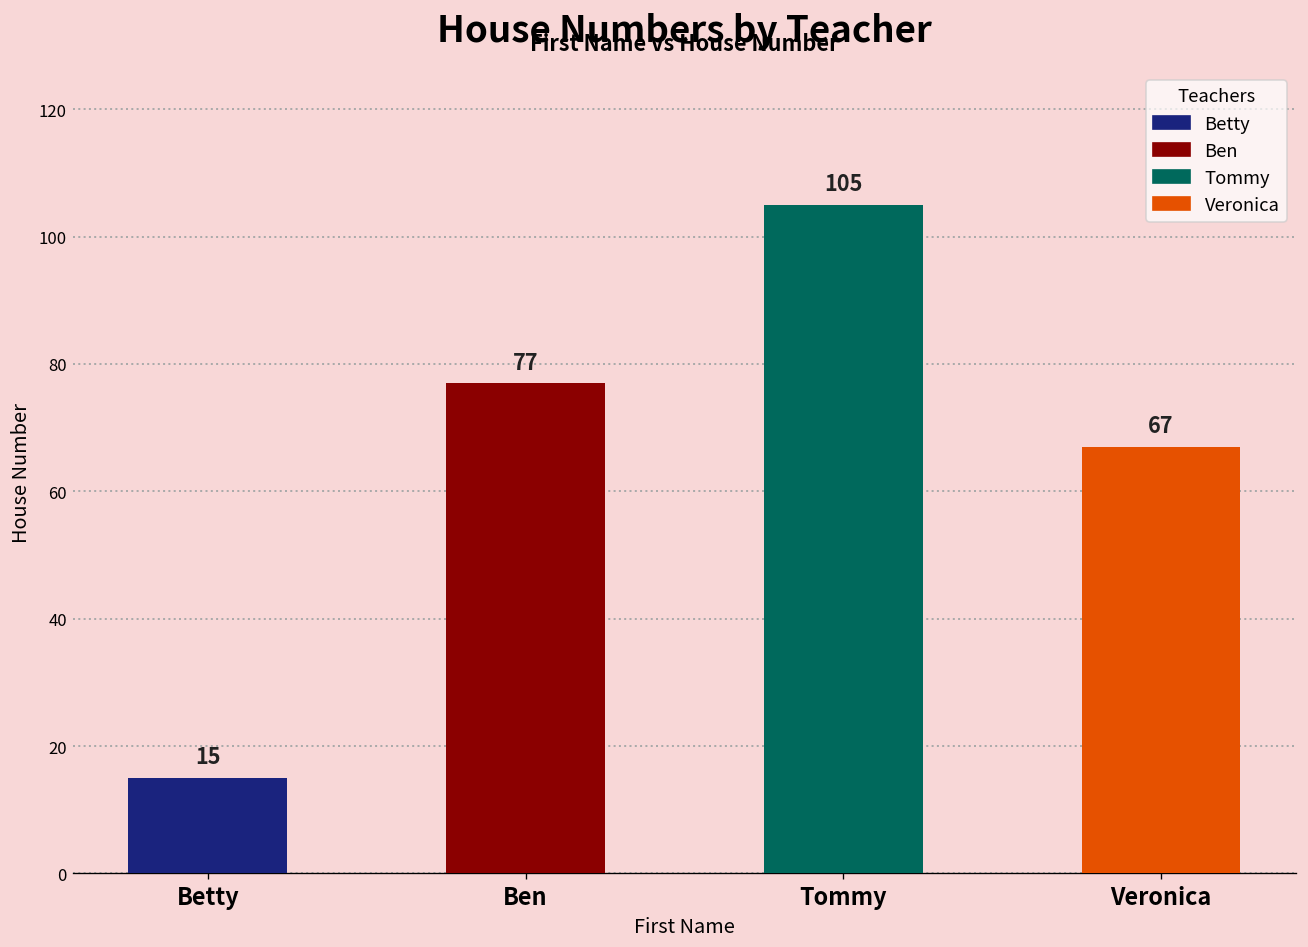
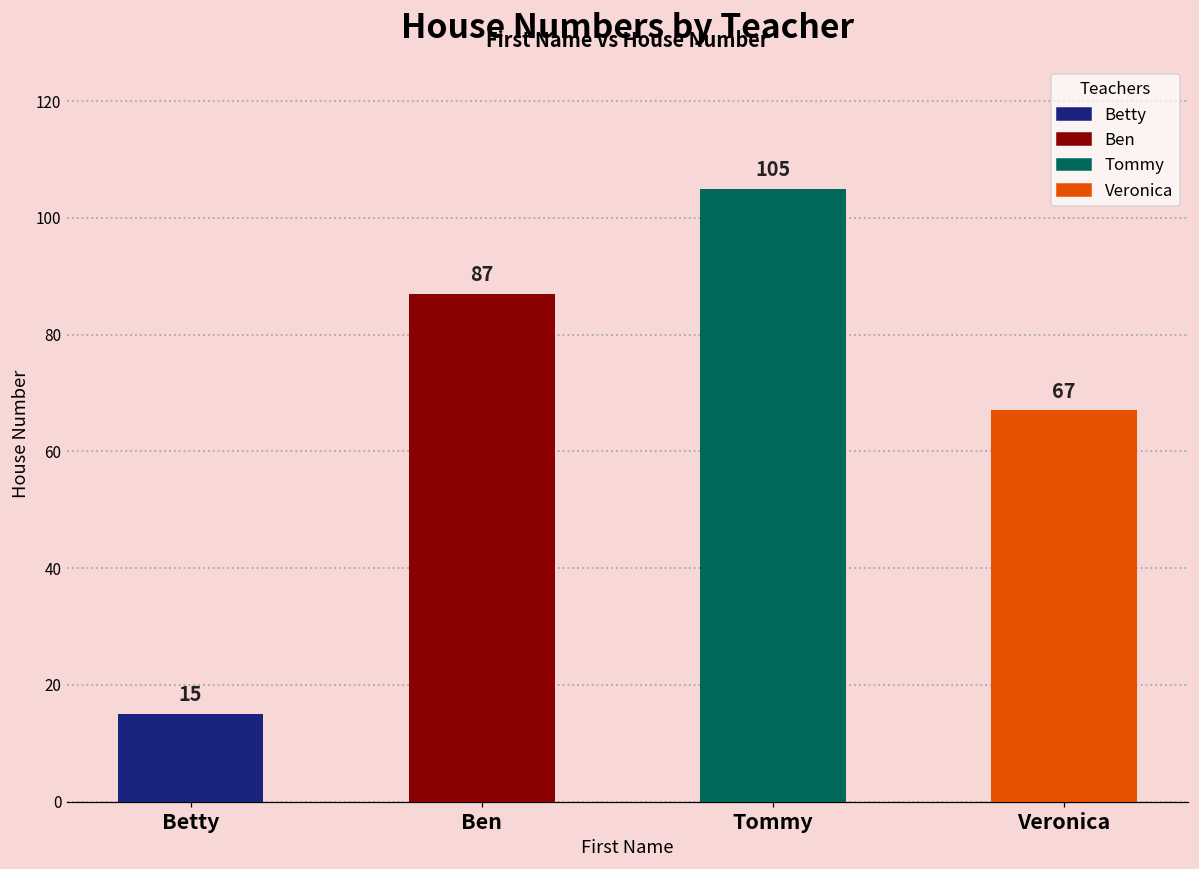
Ben: 77 -> 87
